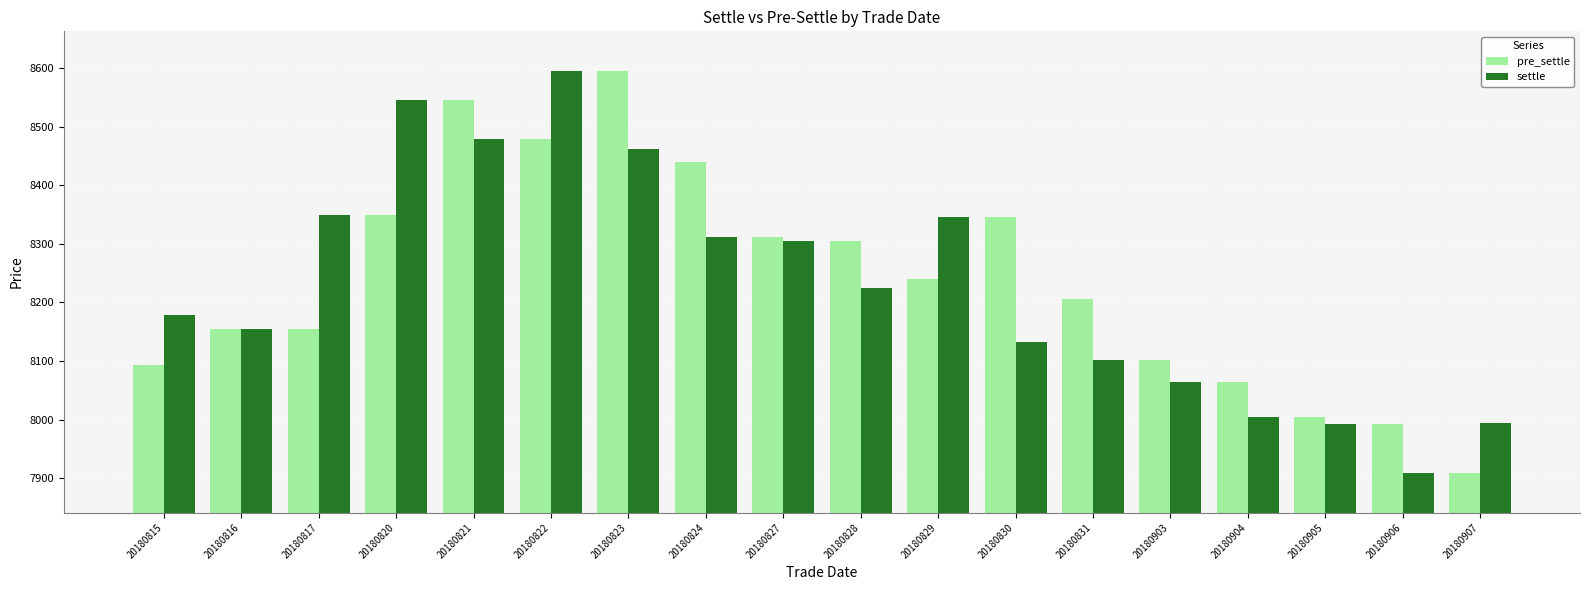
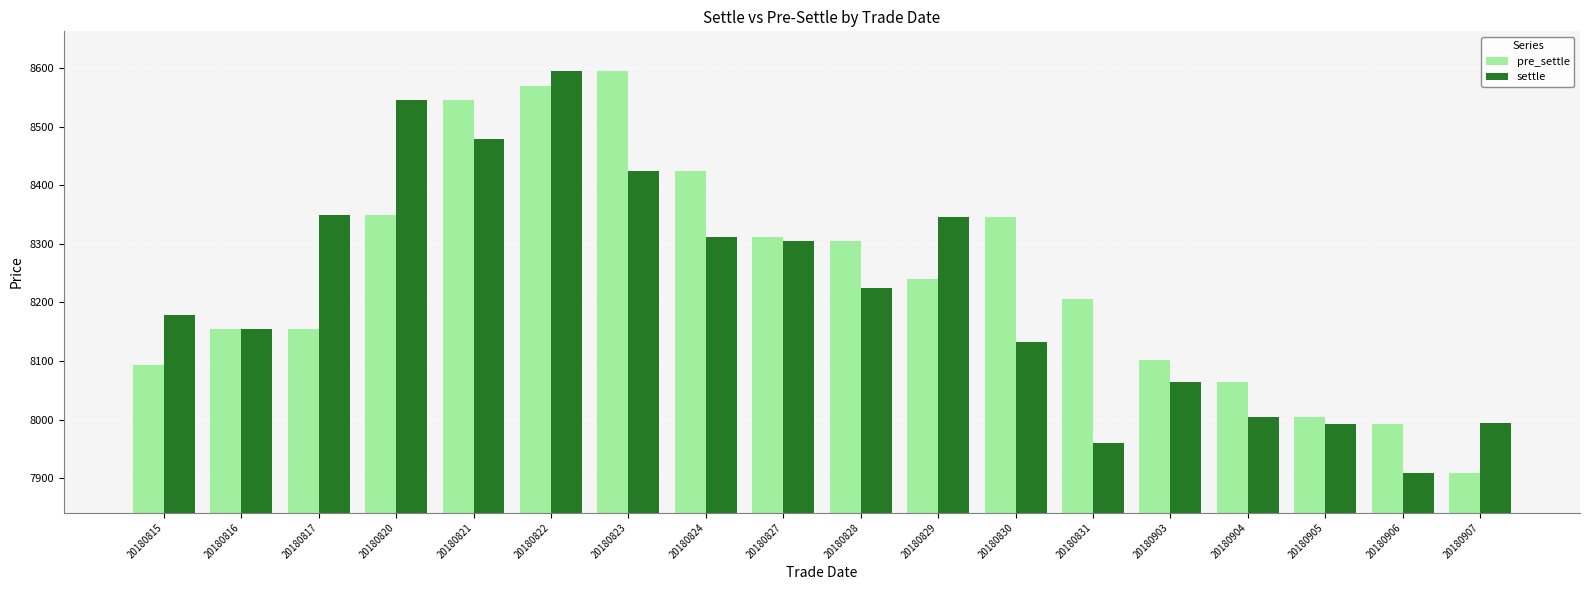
pre_settle, 20180822: 8480 -> 8570
settle, 20180823: 8460 -> 8420
pre_settle, 20180824: 8440 -> 8420
settle, 20180831: 8100 -> 7960
